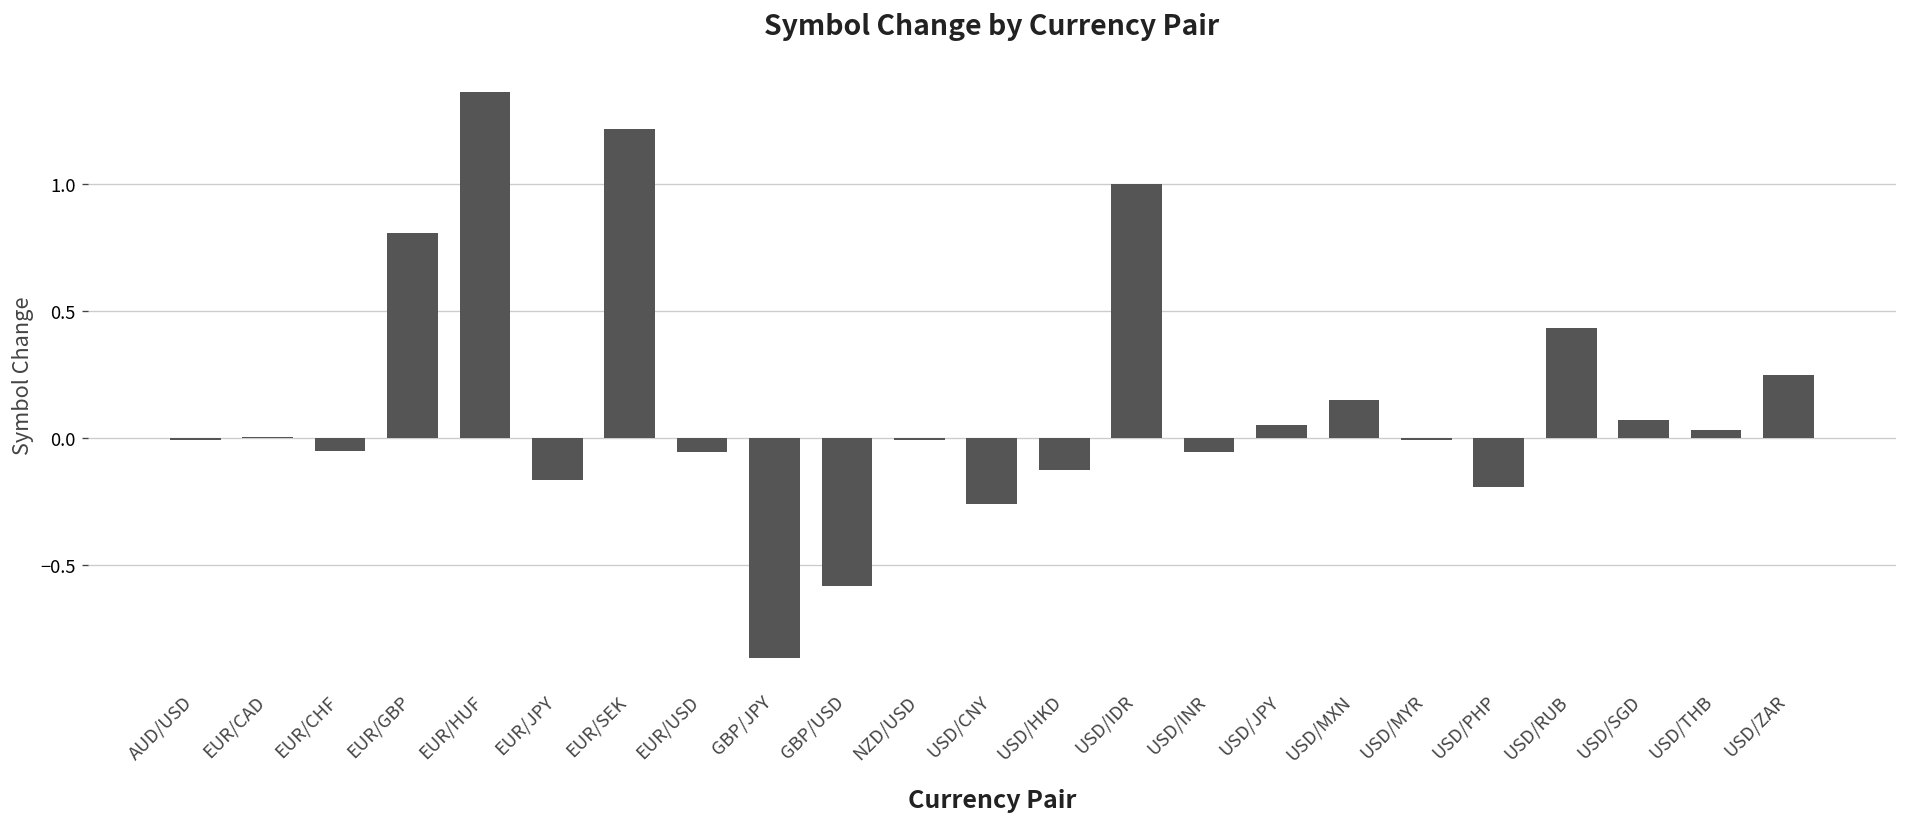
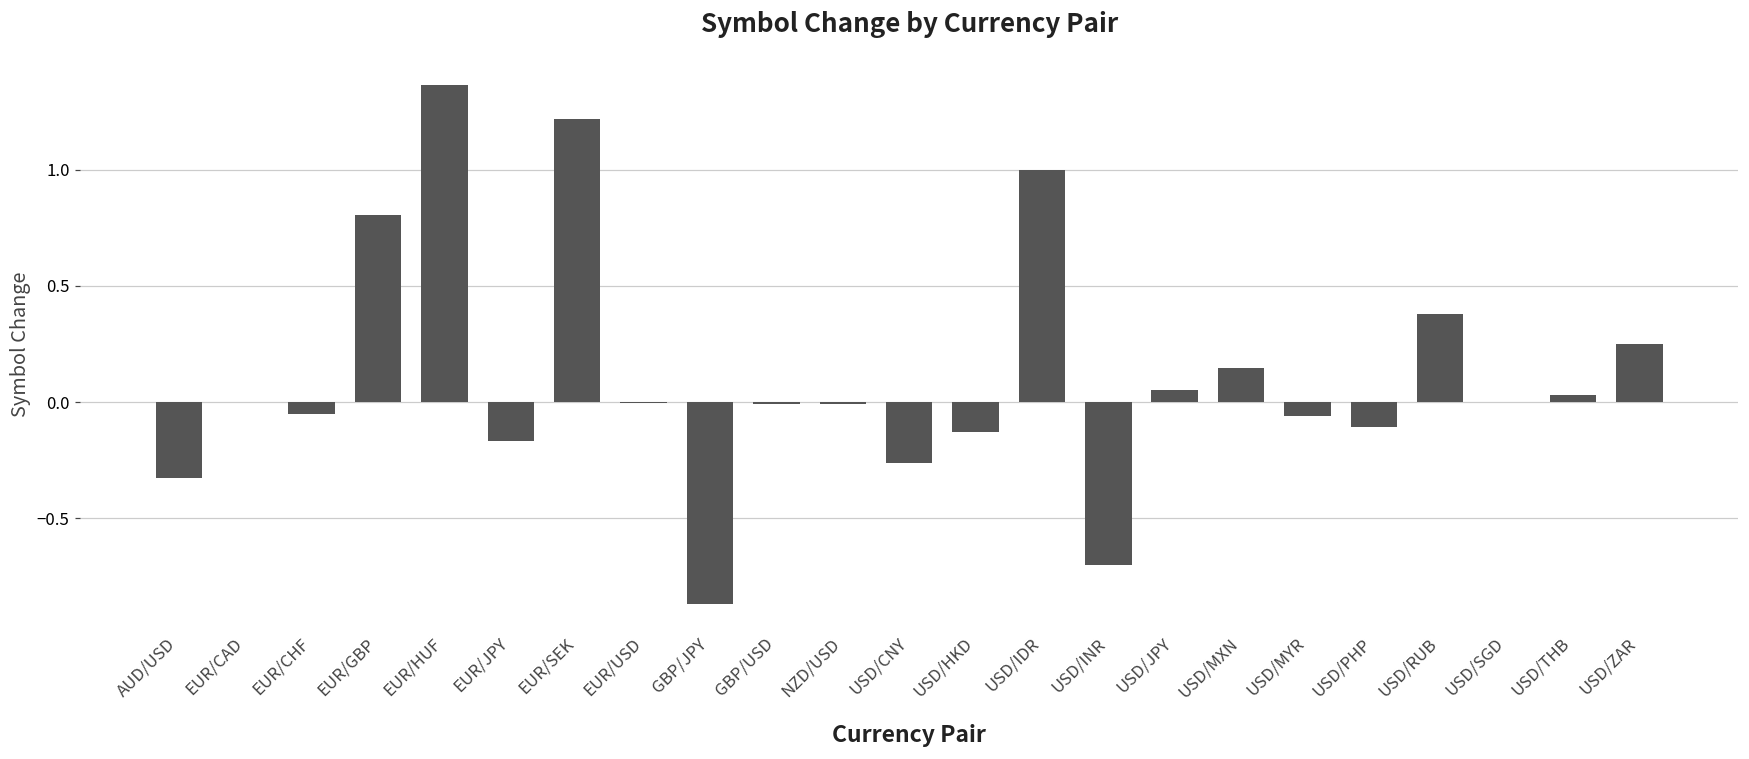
AUD/USD: -0.01 -> -0.32
EUR/USD: -0.06 -> 0.00
GBP/USD: -0.58 -> -0.01
USD/INR: -0.06 -> -0.70
USD/MYR: -0.01 -> -0.06
USD/PHP: -0.20 -> -0.11
USD/RUB: 0.43 -> 0.38
USD/SGD: 0.07 -> 0.00
